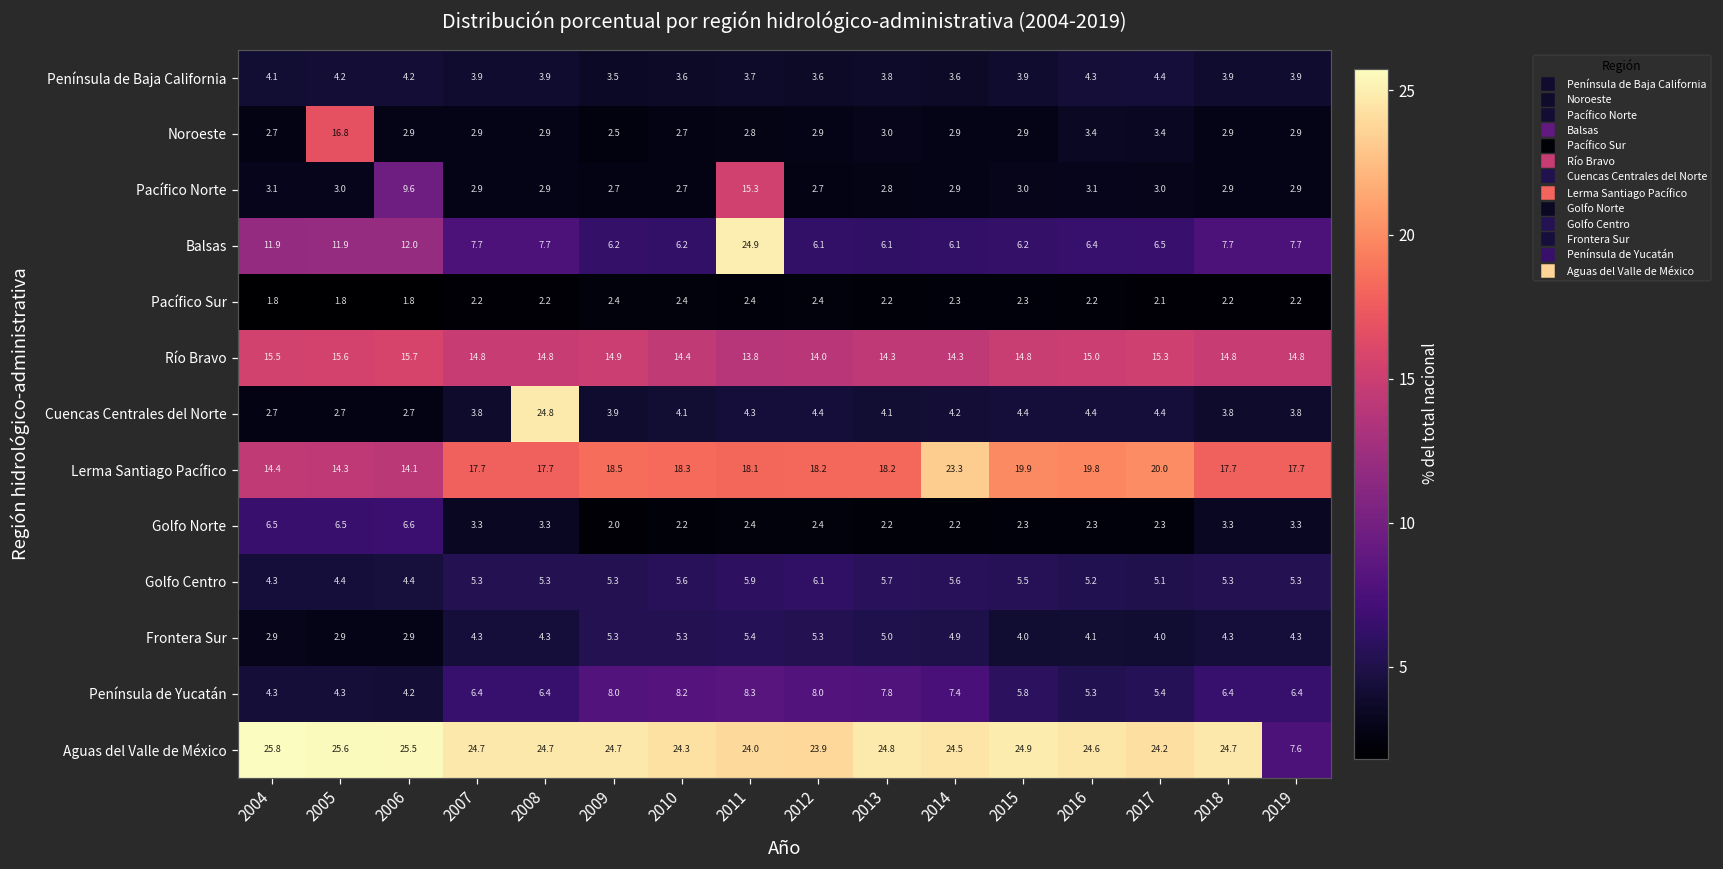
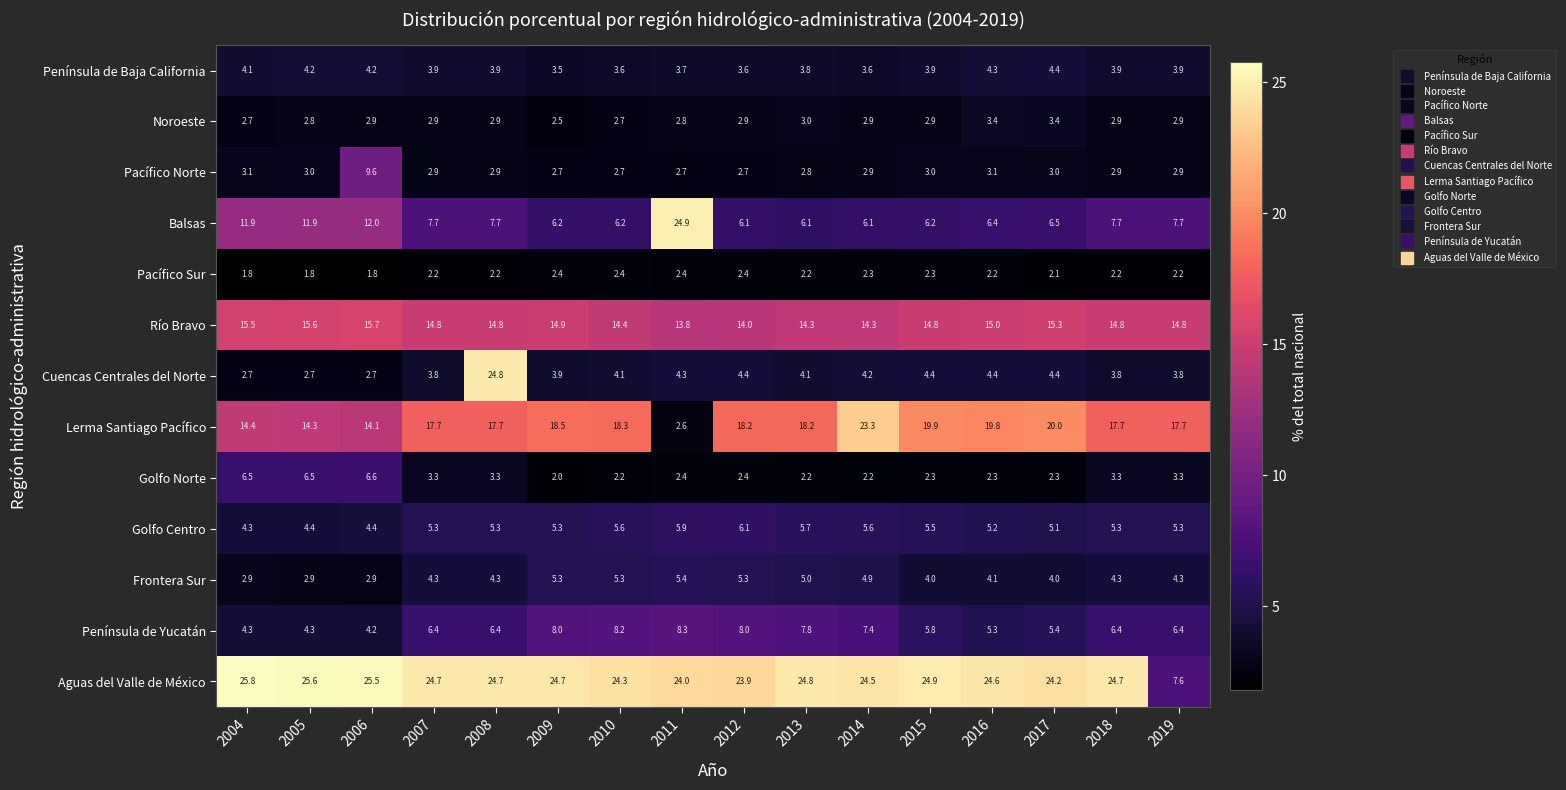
Noroeste, 2005: 16.8 -> 2.8
Pacífico Norte, 2011: 15.3 -> 2.7
Lerma Santiago Pacífico, 2011: 18.1 -> 2.6
